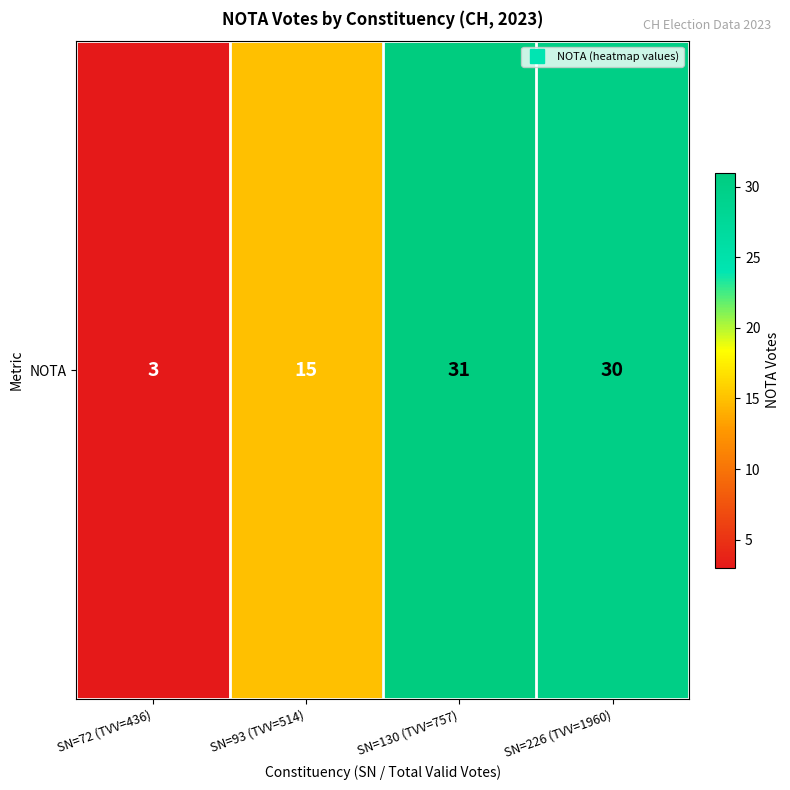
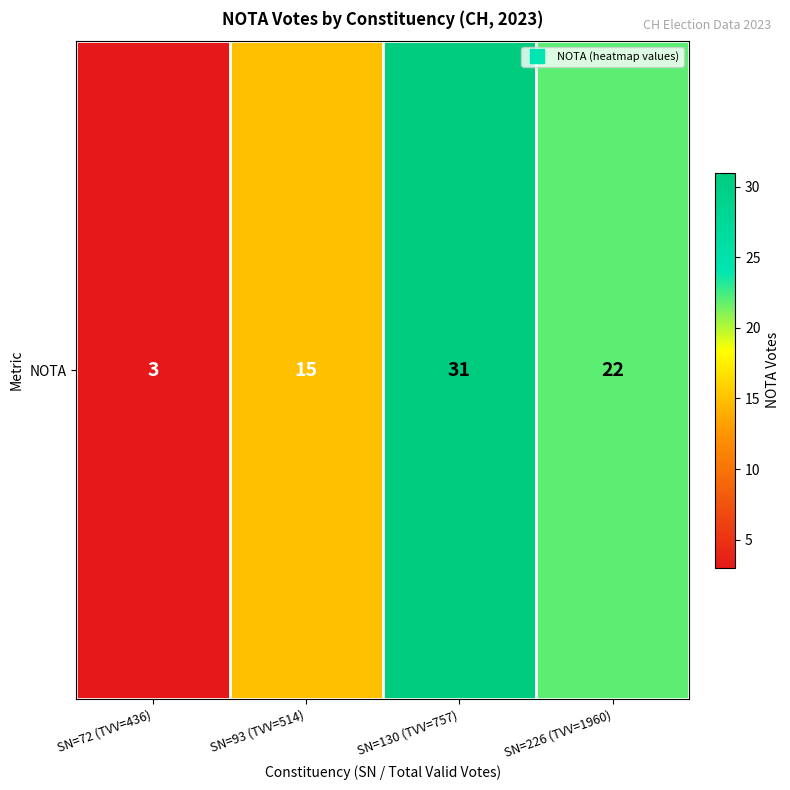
NOTA, SN=226 (TVV=1960): 30 -> 22
